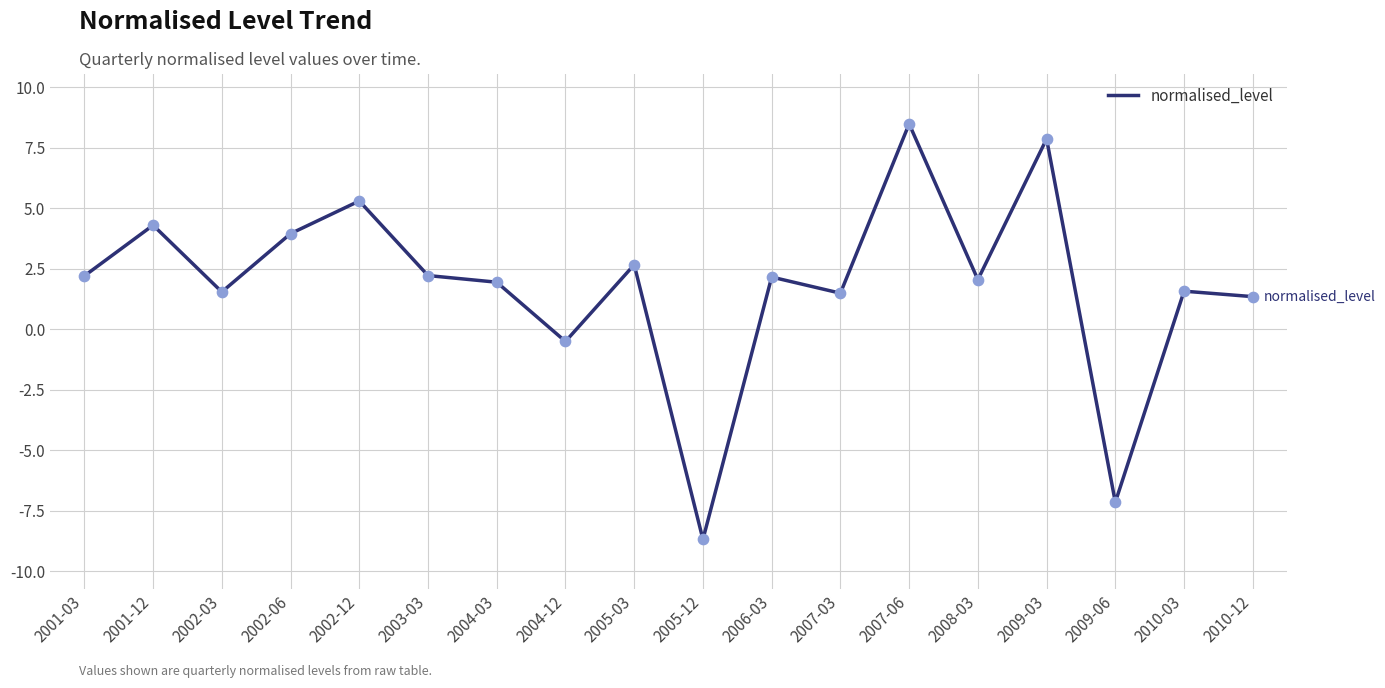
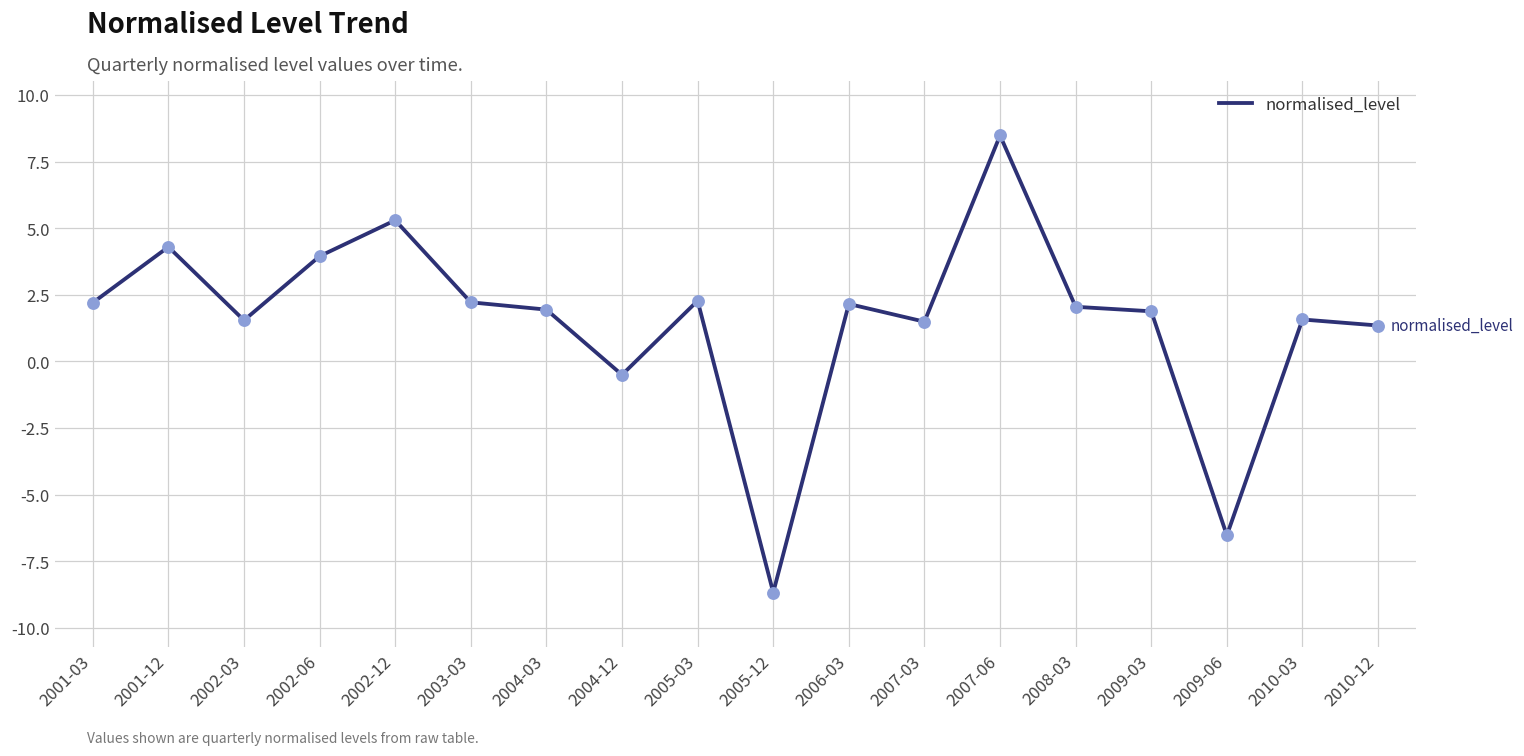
2005-03: 2.7 -> 2.3
2009-03: 7.9 -> 1.9
2009-06: -7.1 -> -6.5
